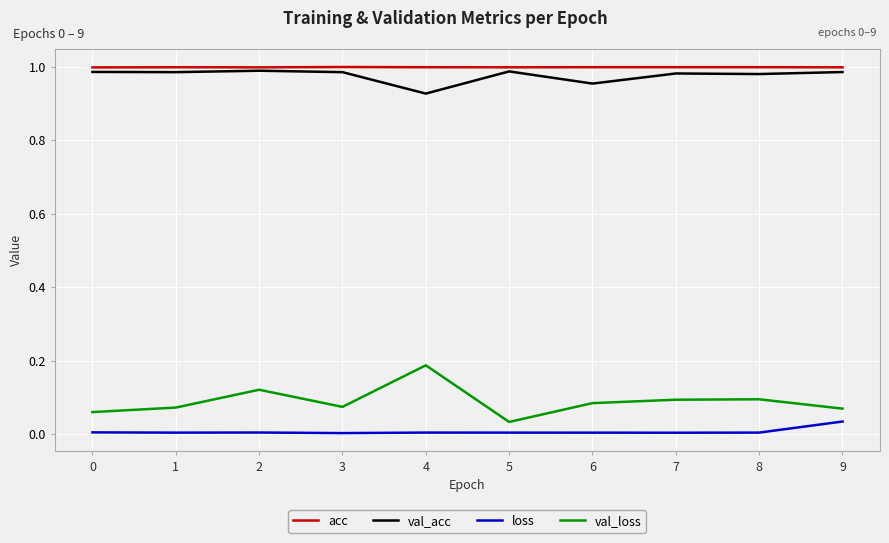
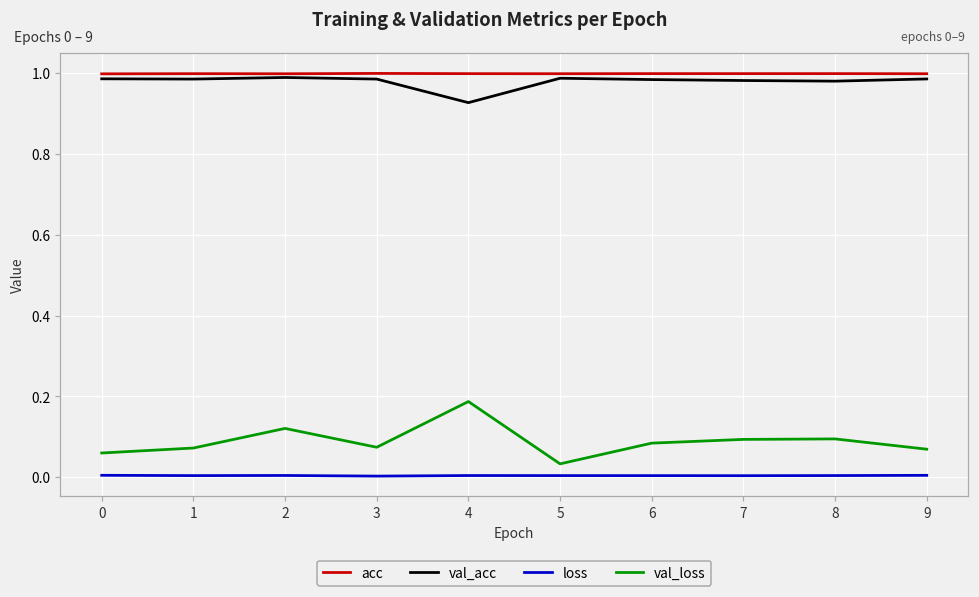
val_acc, 6: 0.95 -> 0.98
loss, 9: 0.03 -> 0.00
